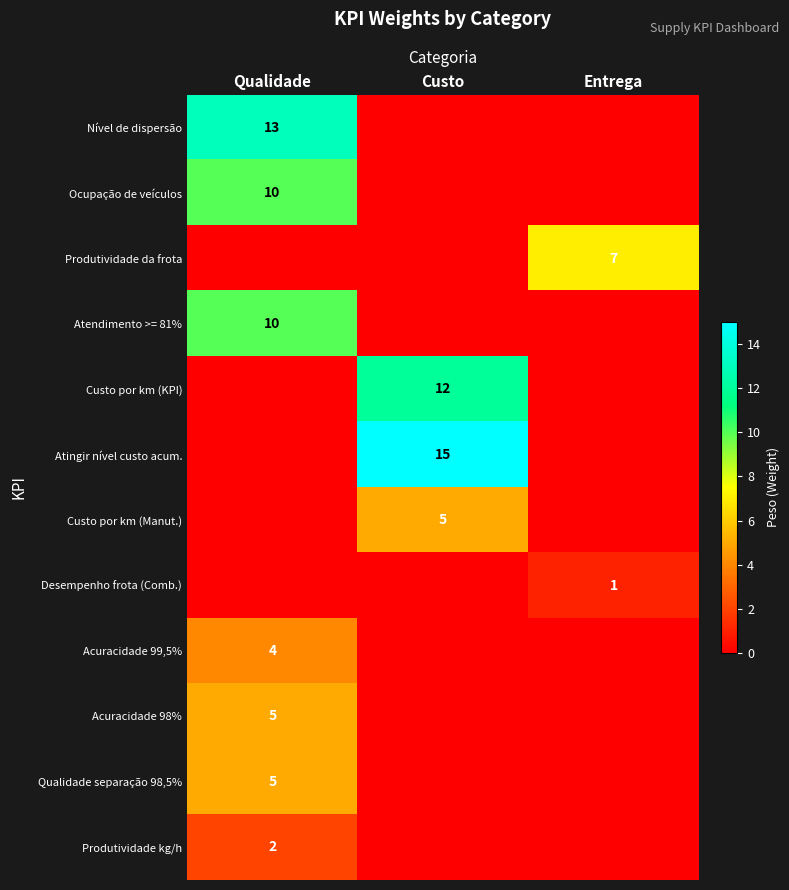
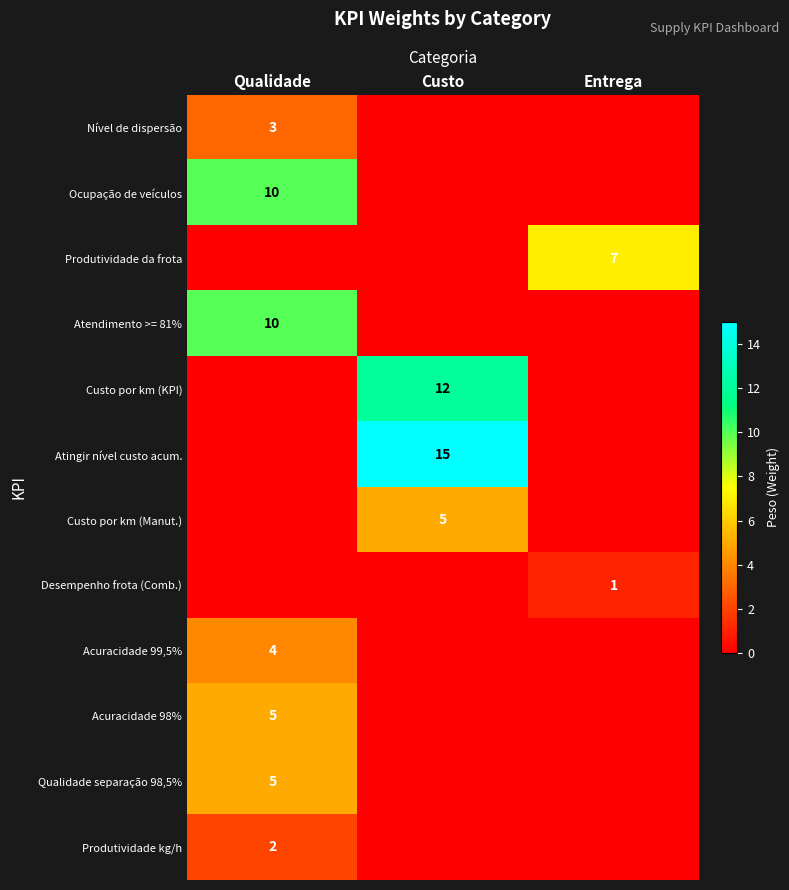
Nível de dispersão, Qualidade: 13 -> 3
